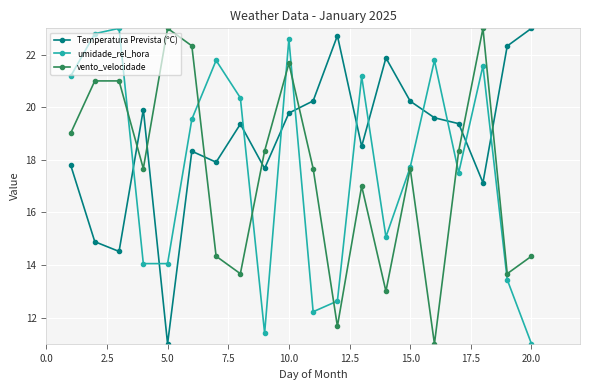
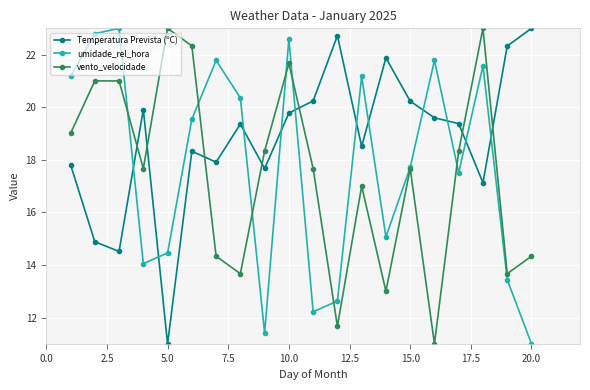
umidade_rel_hora, 5.0: 14.1 -> 14.5
